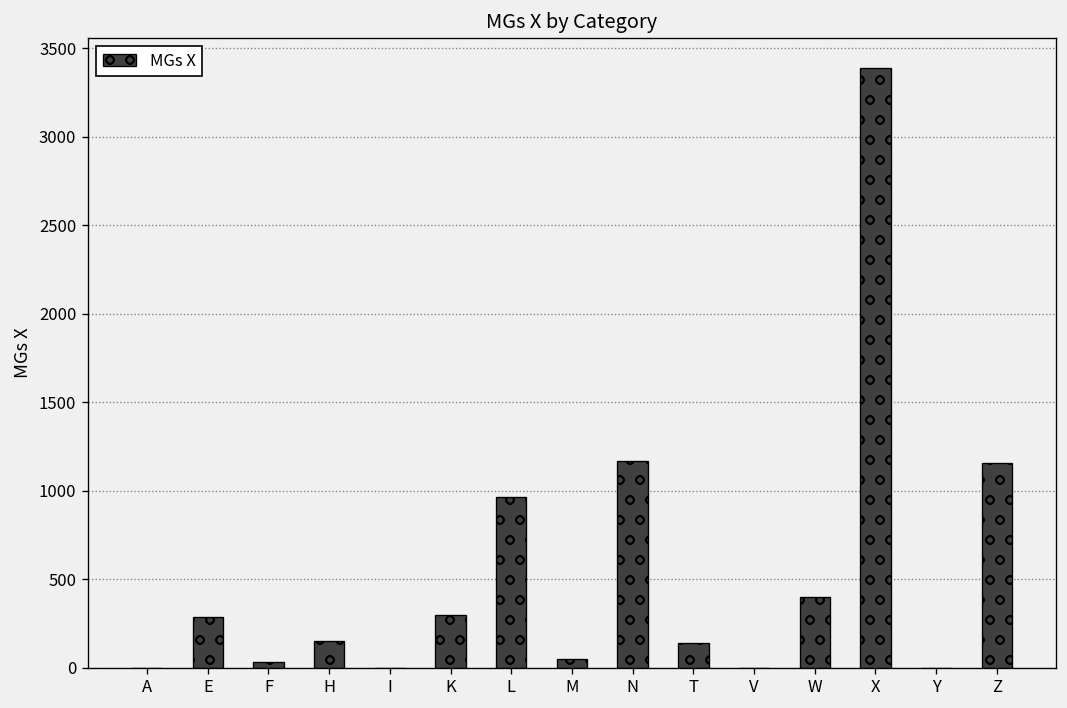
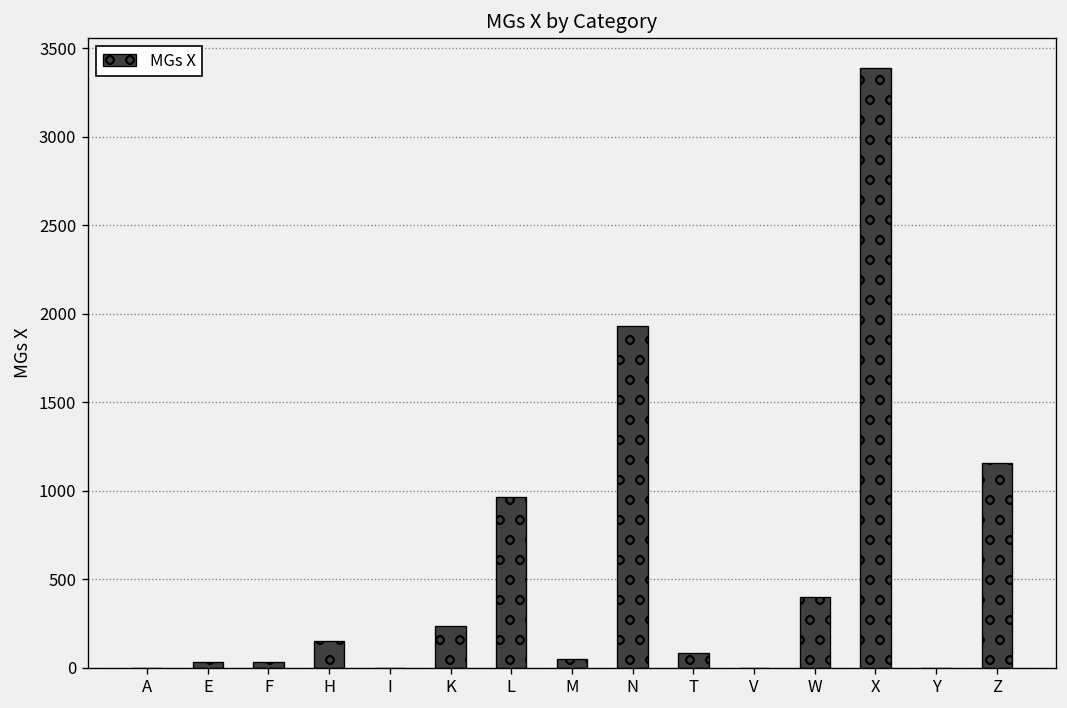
E: 280 -> 30
K: 300 -> 240
N: 1170 -> 1930
T: 140 -> 80
